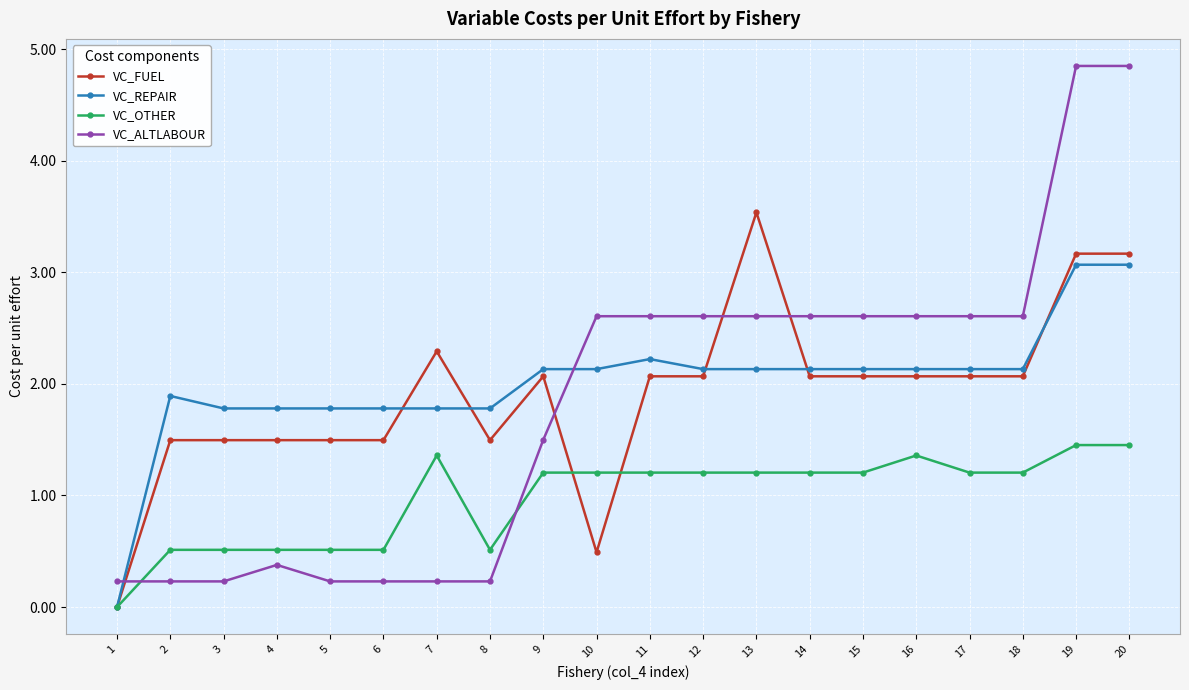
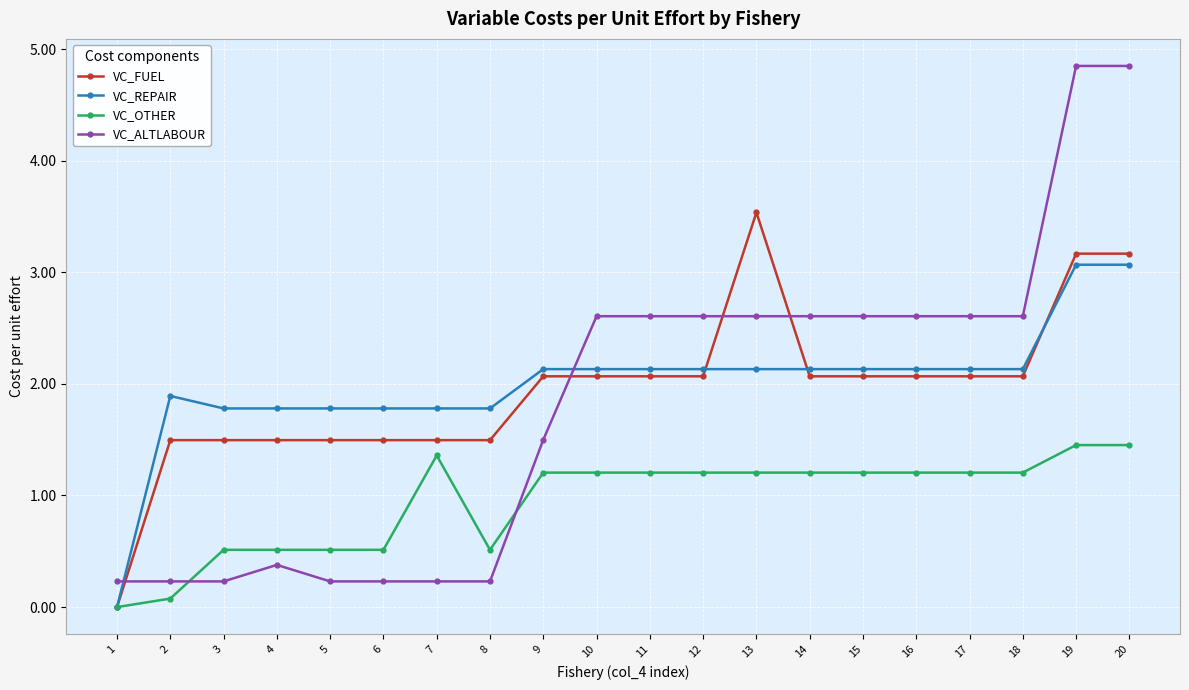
VC_OTHER, 2: 0.51 -> 0.08
VC_FUEL, 7: 2.29 -> 1.50
VC_FUEL, 10: 0.49 -> 2.07
VC_REPAIR, 11: 2.22 -> 2.13
VC_OTHER, 16: 1.36 -> 1.20
